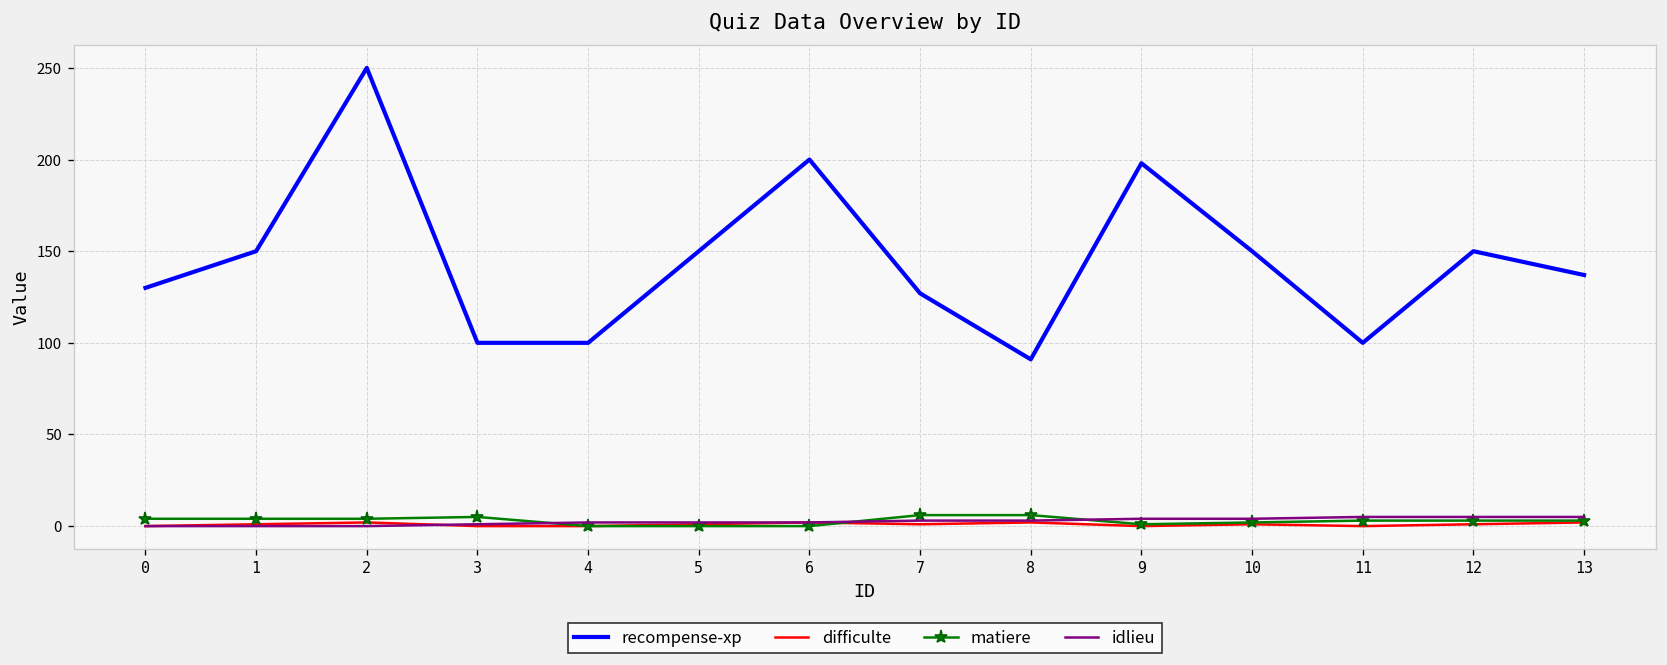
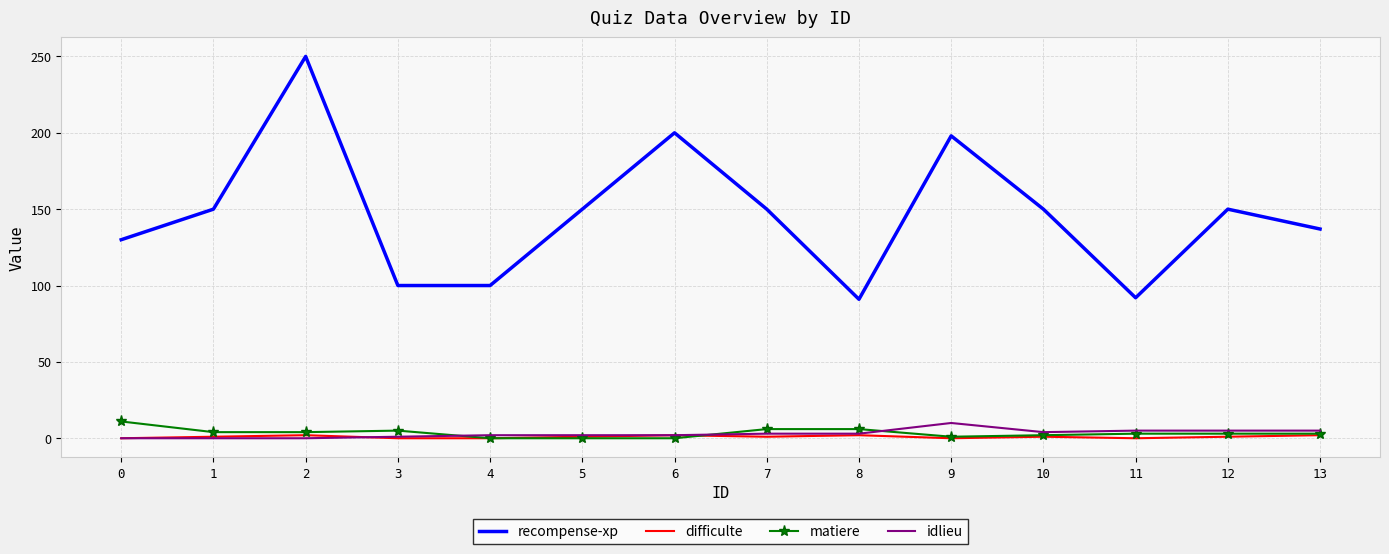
matiere, 0: 4 -> 11
recompense-xp, 7: 127 -> 150
idlieu, 9: 4 -> 10
recompense-xp, 11: 100 -> 92
